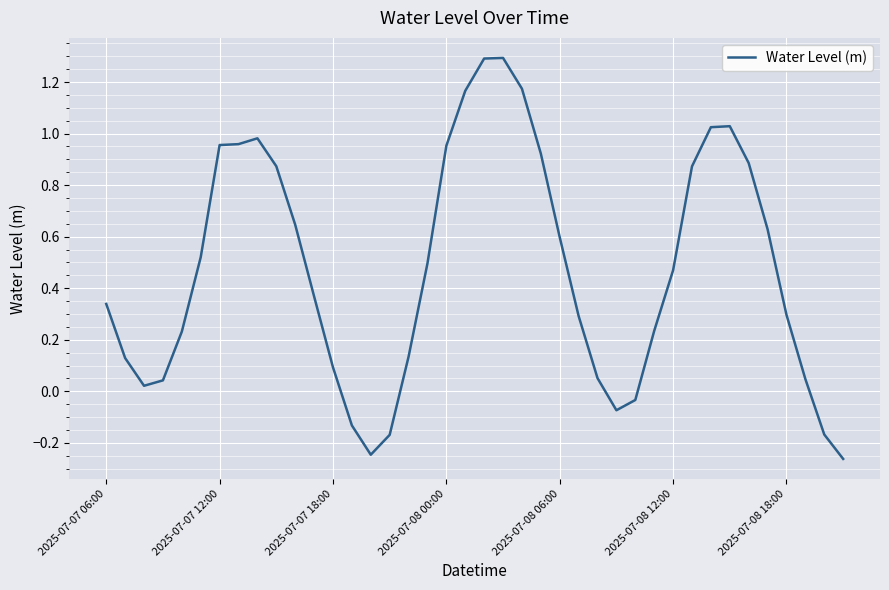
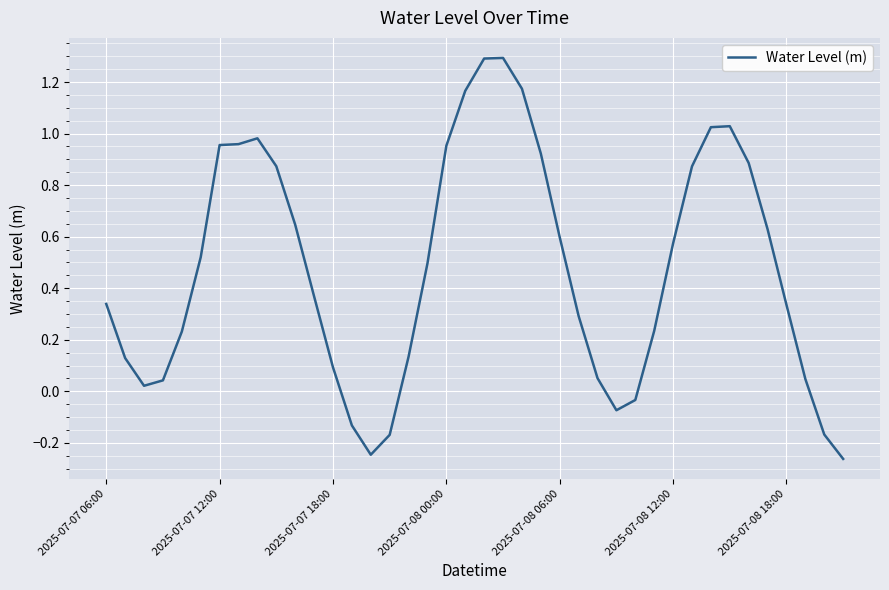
2025-07-08 12:00: 0.47 -> 0.57
2025-07-08 18:00: 0.30 -> 0.34
